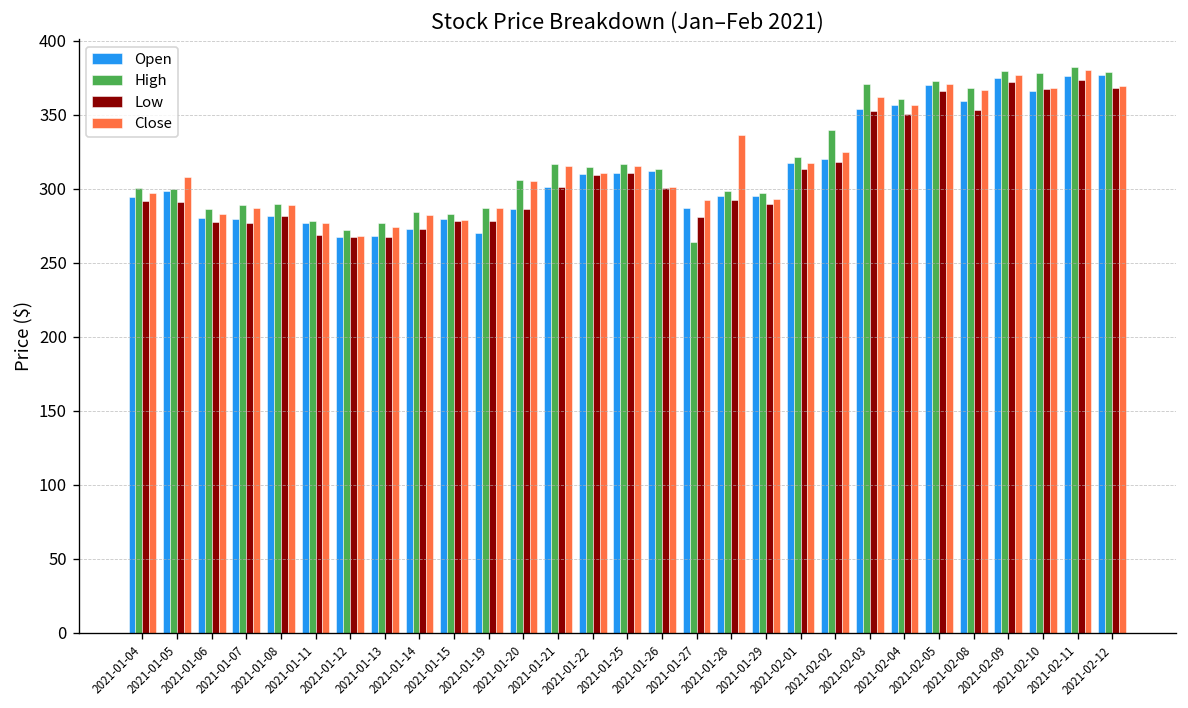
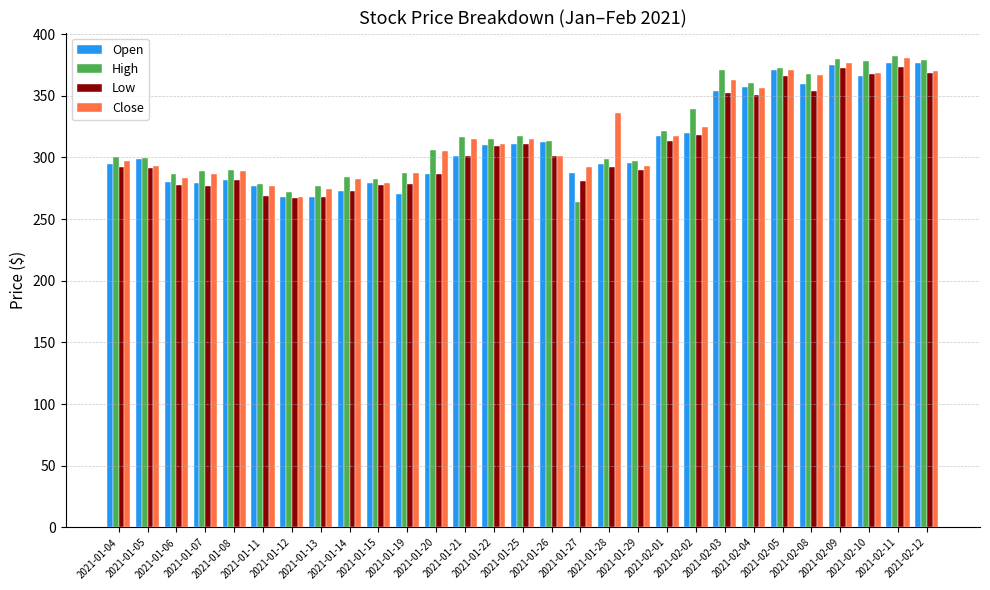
Close, 2021-01-05: 308 -> 293
